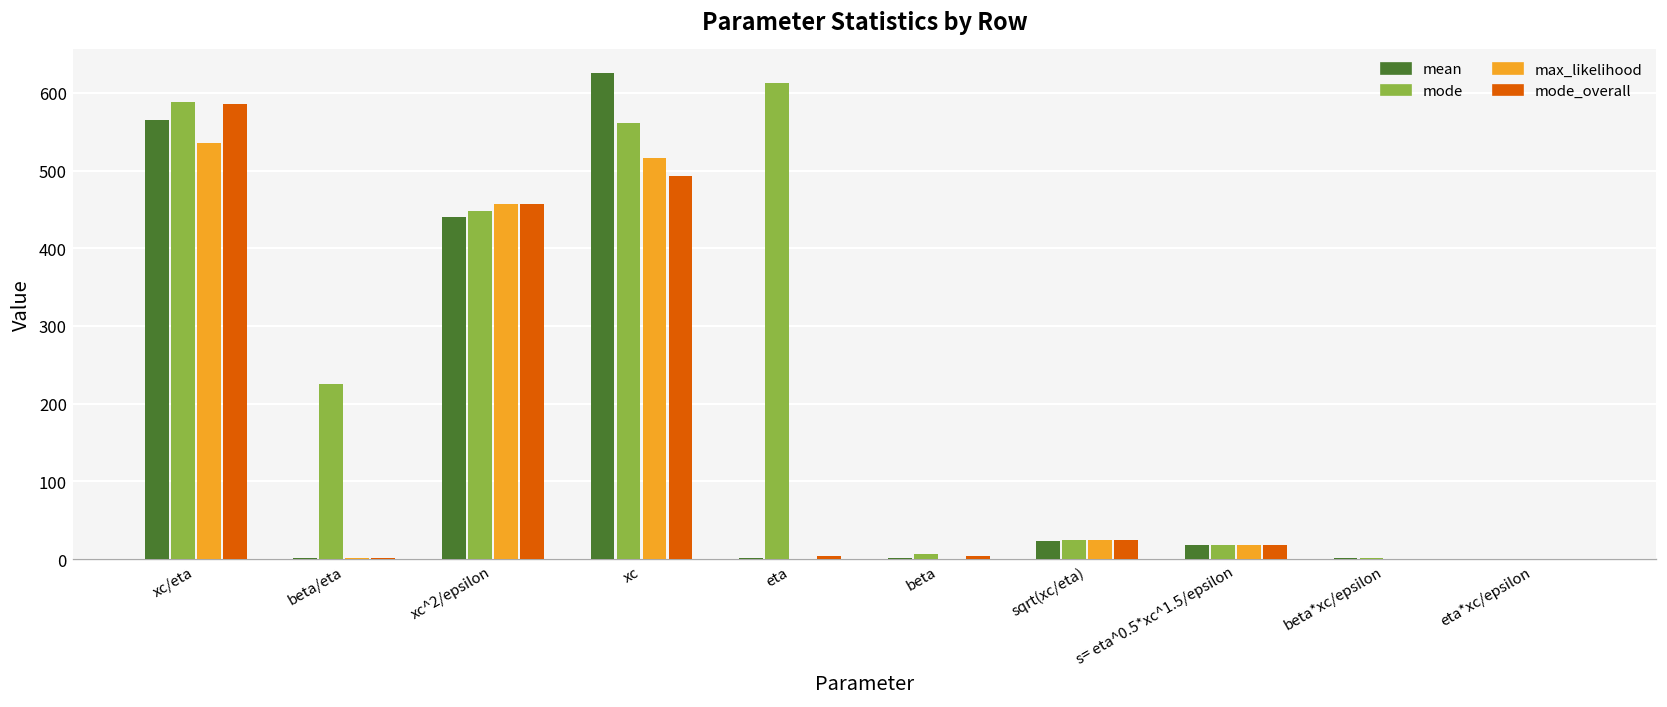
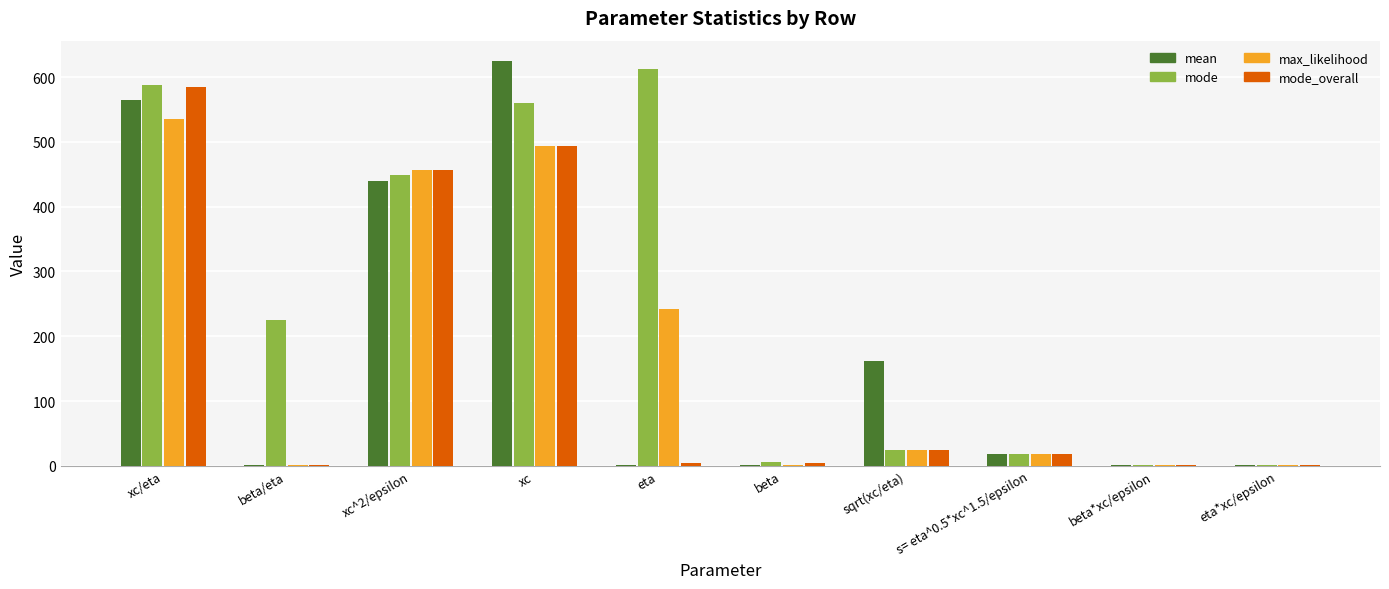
max_likelihood, xc: 520 -> 490
max_likelihood, eta: 0 -> 240
mean, sqrt(xc/eta): 20 -> 160
